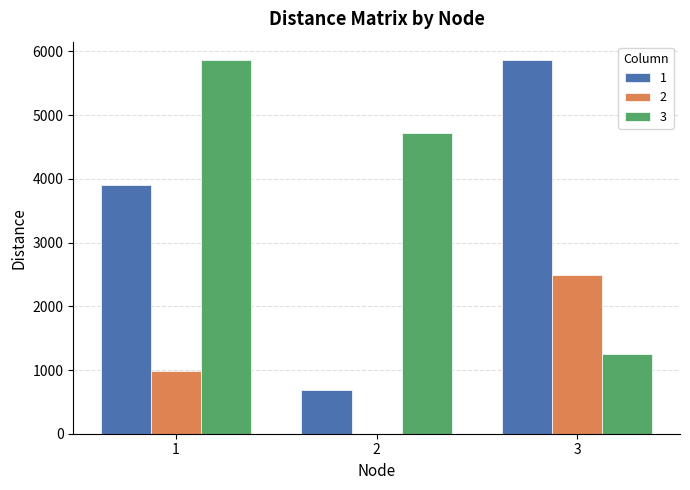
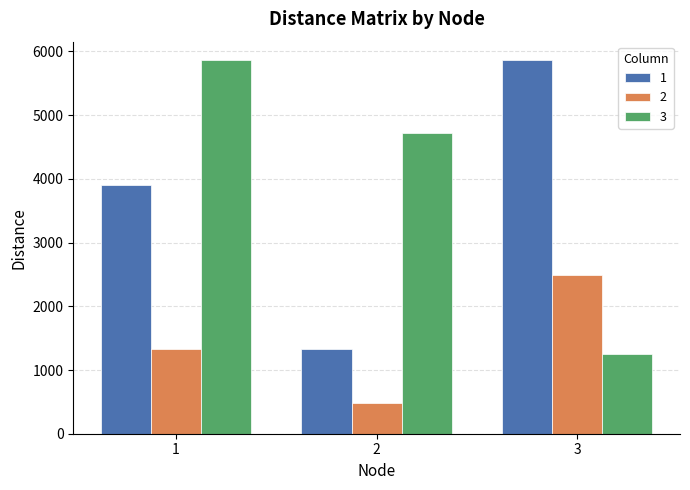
2, 1: 1000 -> 1300
1, 2: 700 -> 1300
2, 2: 0 -> 500
